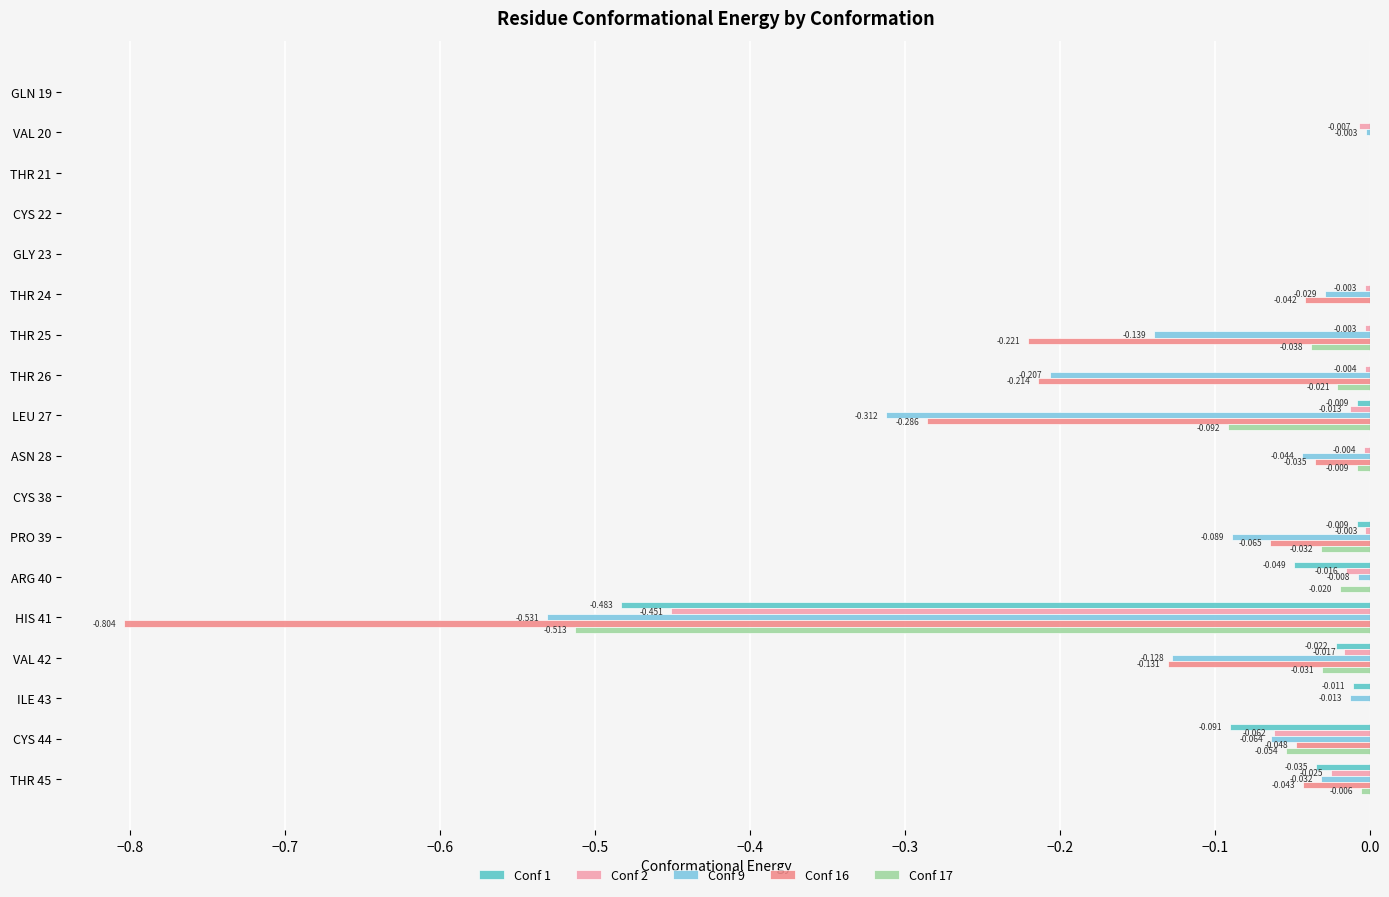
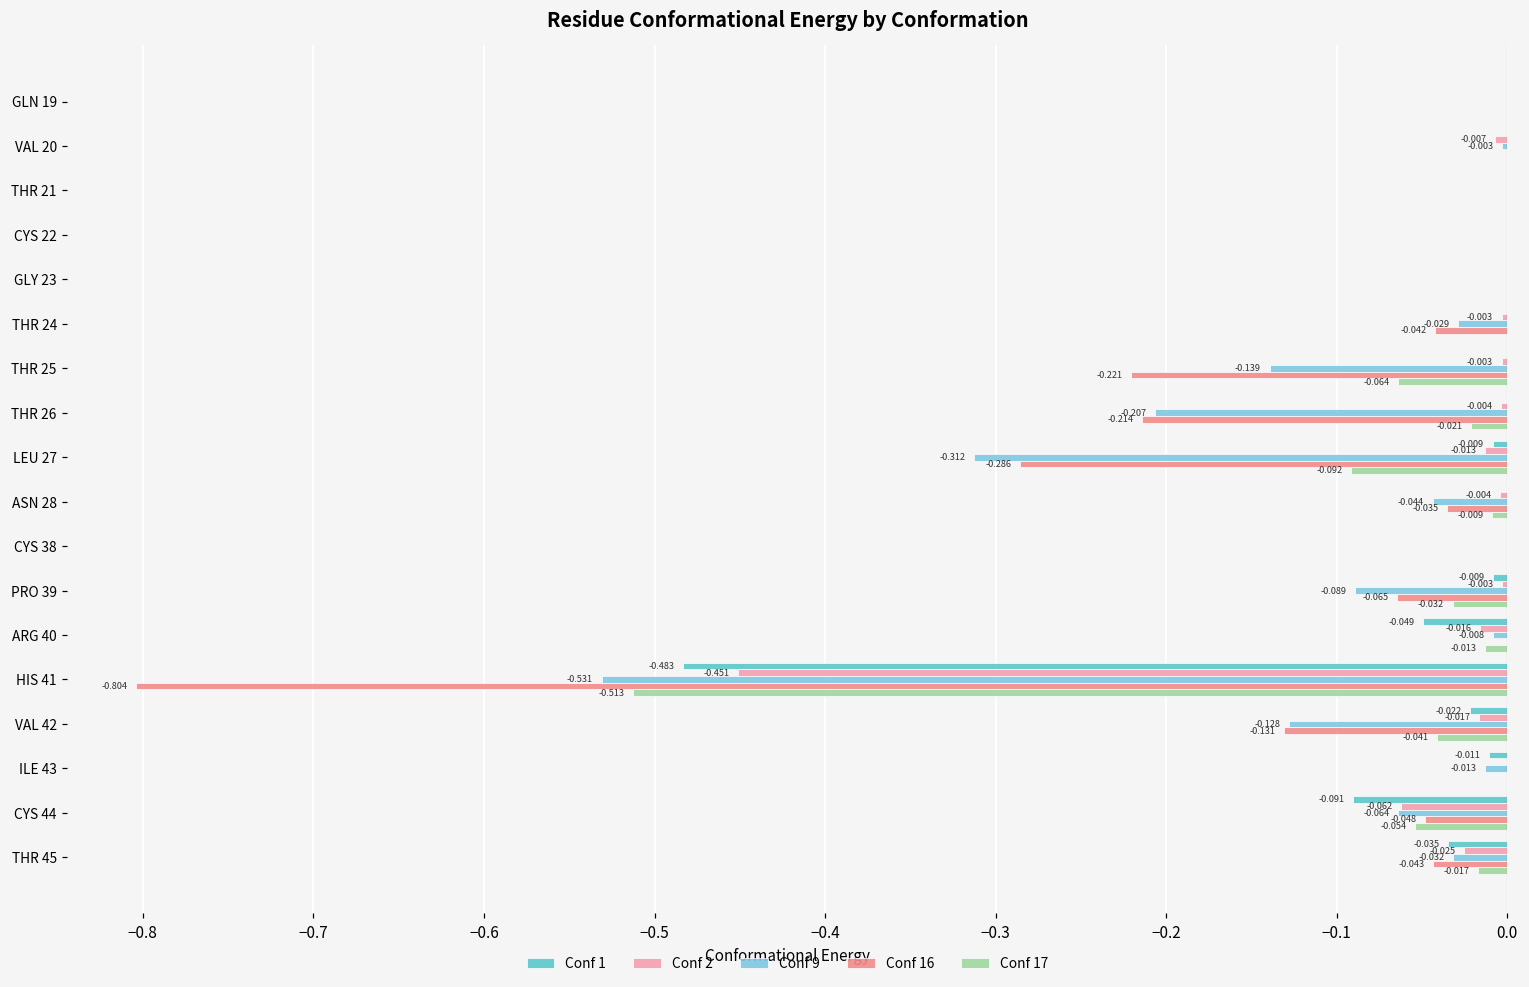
Conf 17, THR 25: -0.038 -> -0.064
Conf 17, ARG 40: -0.020 -> -0.013
Conf 17, VAL 42: -0.031 -> -0.041
Conf 17, THR 45: -0.006 -> -0.017
